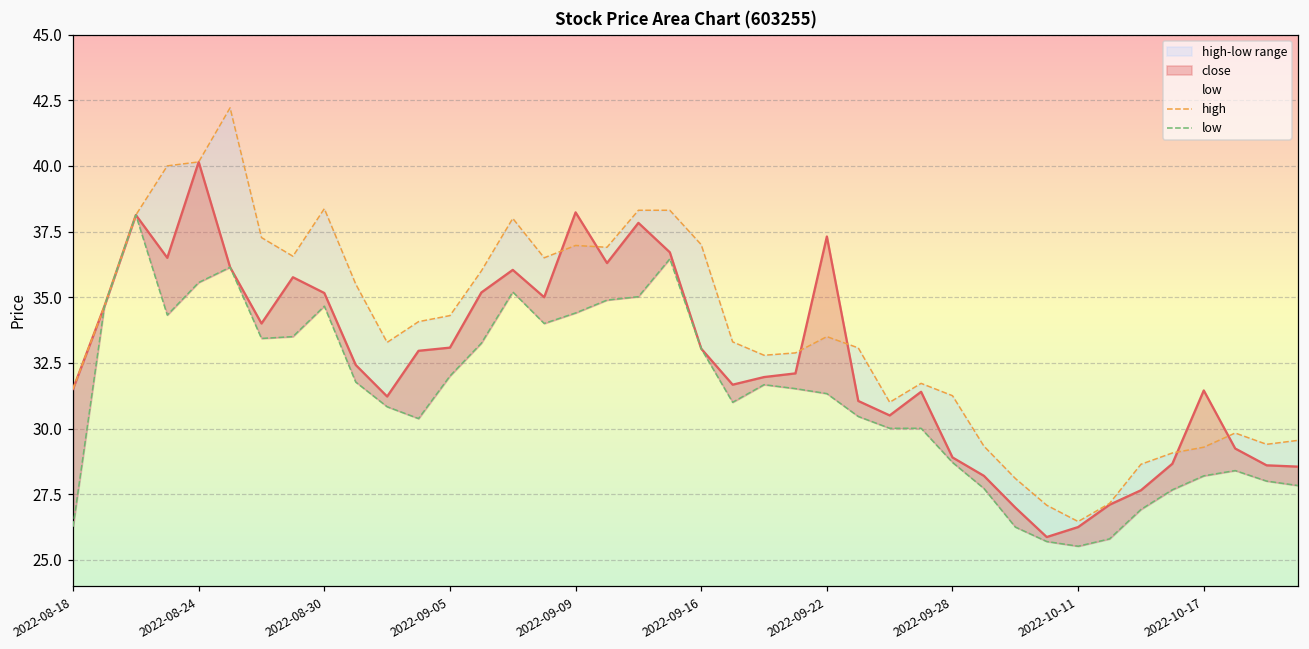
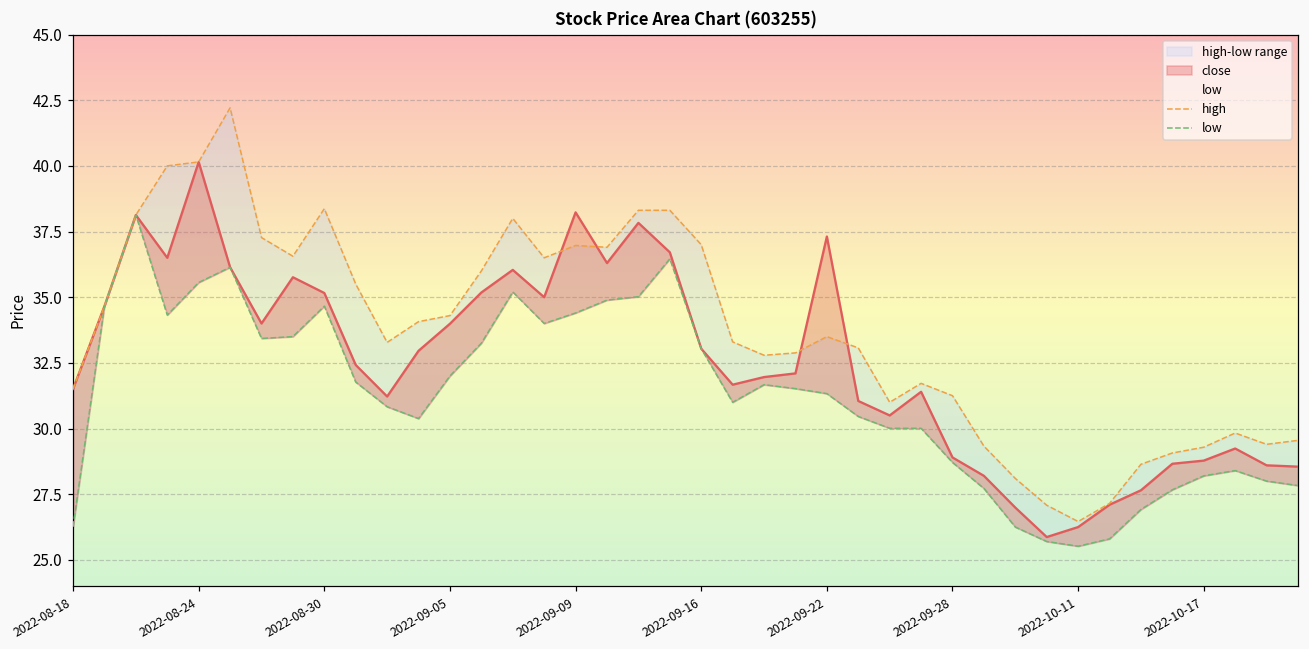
close, 2022-09-05: 33.1 -> 34.0
close, 2022-10-17: 31.5 -> 28.8
